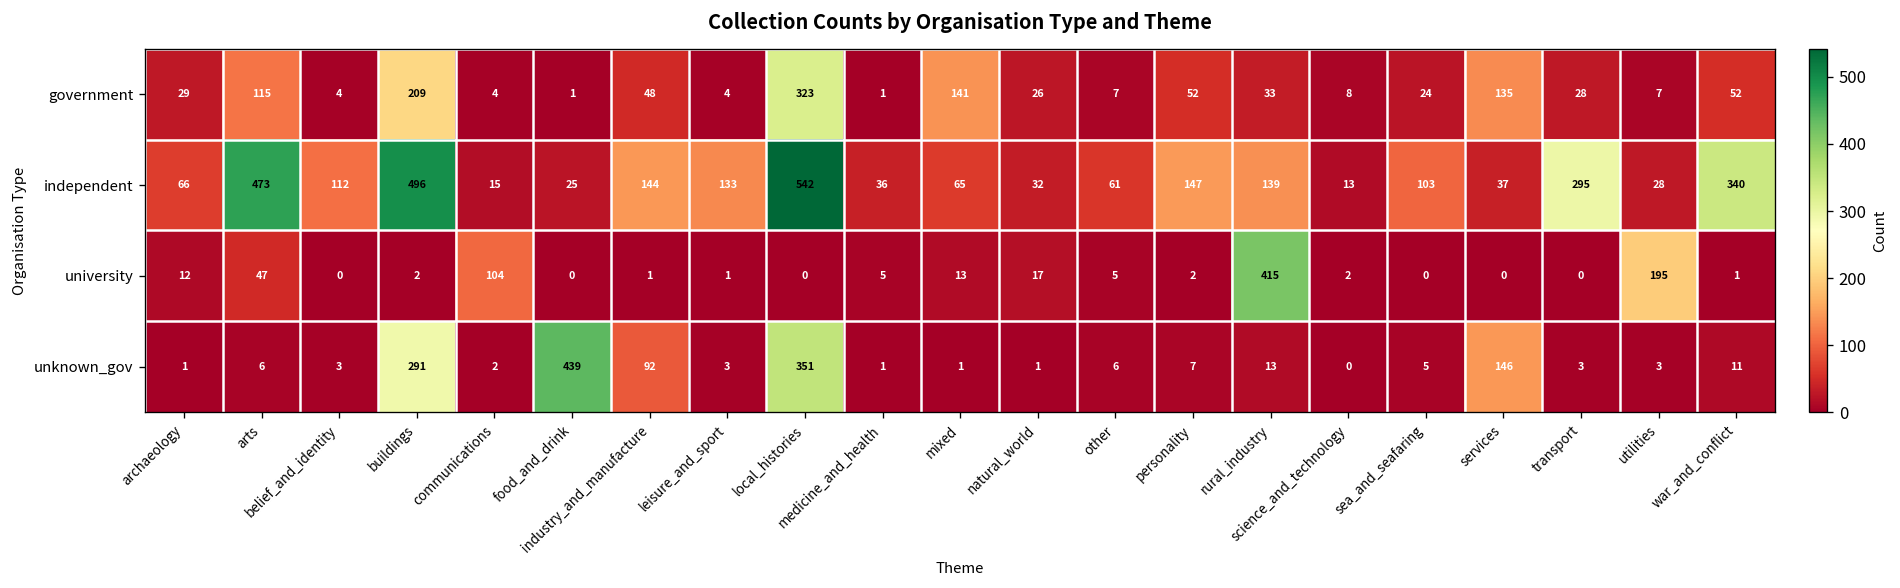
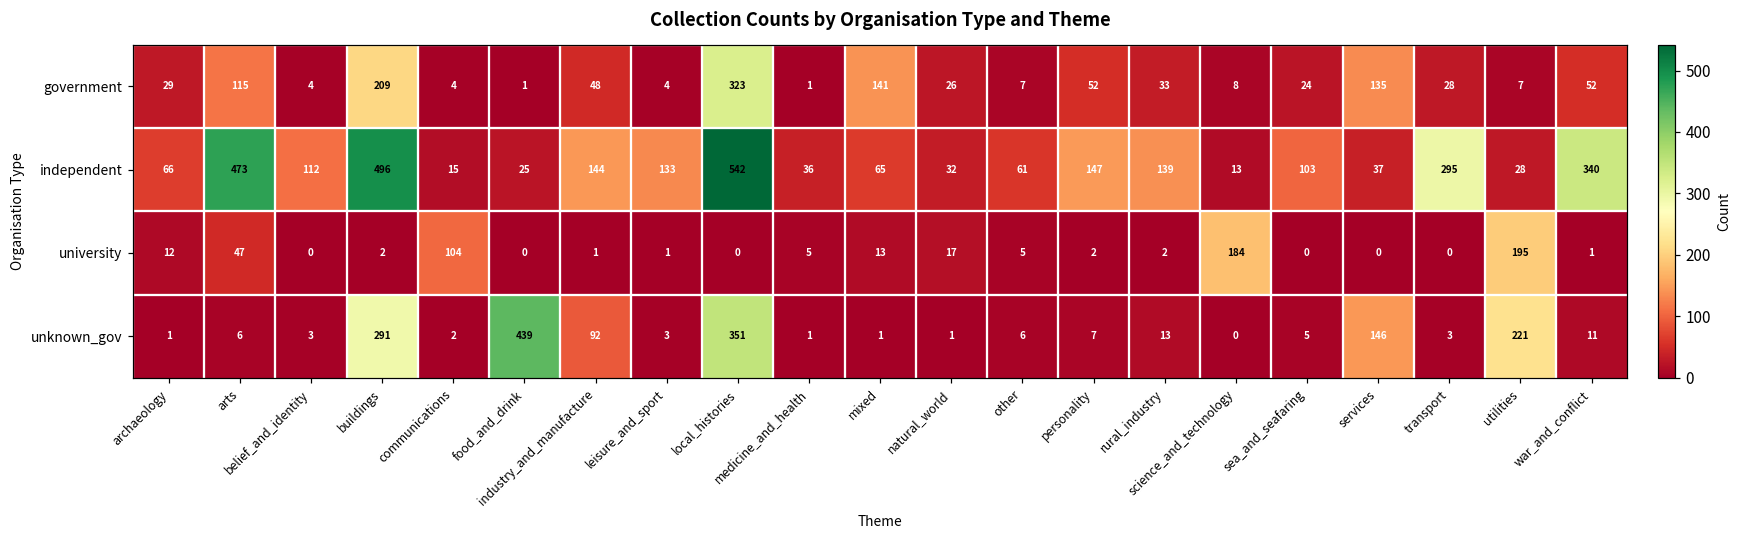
university, rural_industry: 415 -> 2
university, science_and_technology: 2 -> 184
unknown_gov, utilities: 3 -> 221
